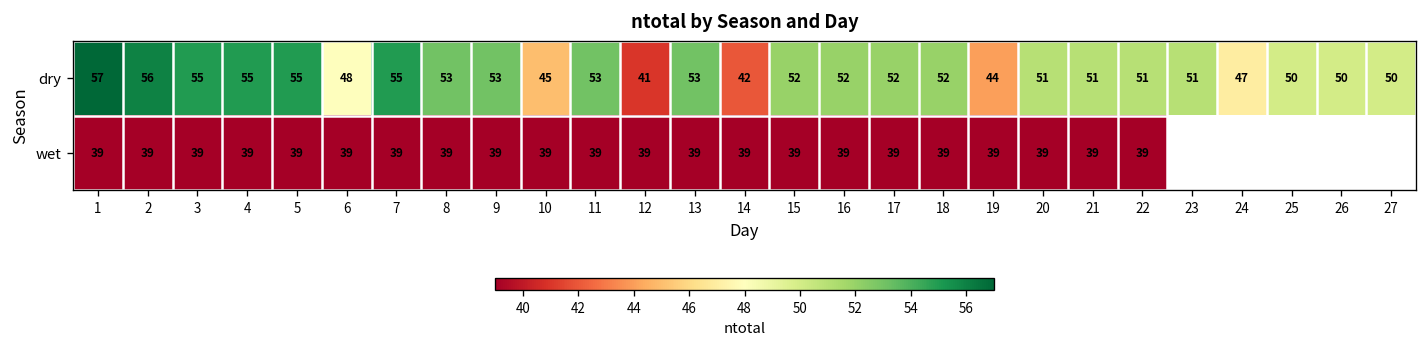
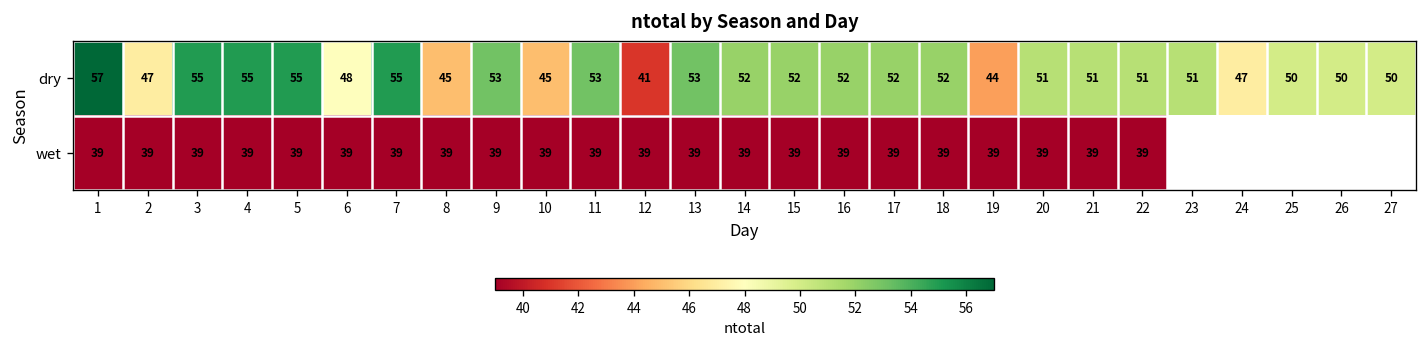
dry, 2: 56 -> 47
dry, 8: 53 -> 45
dry, 14: 42 -> 52
